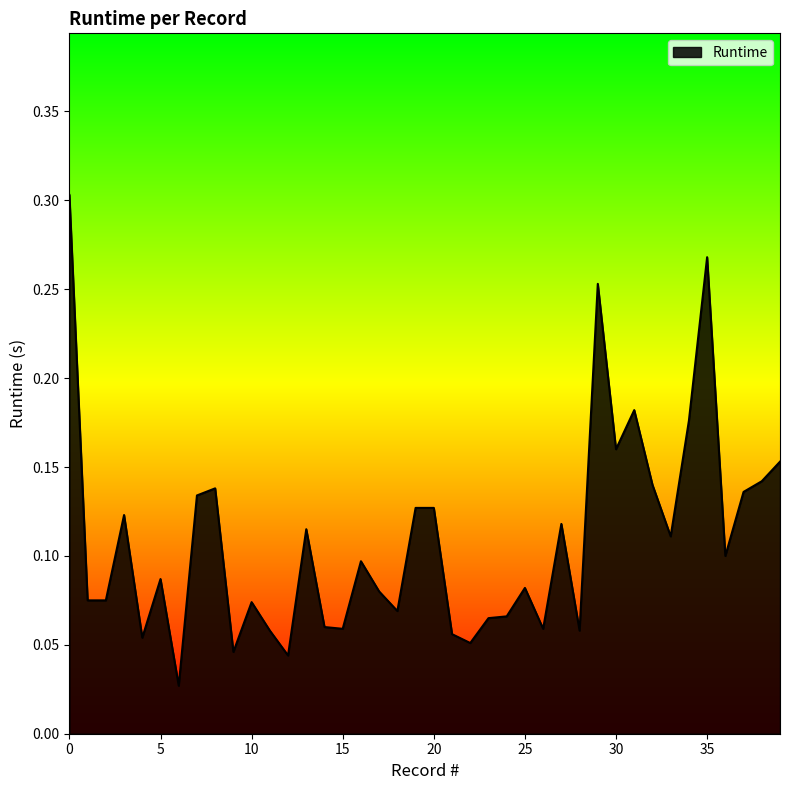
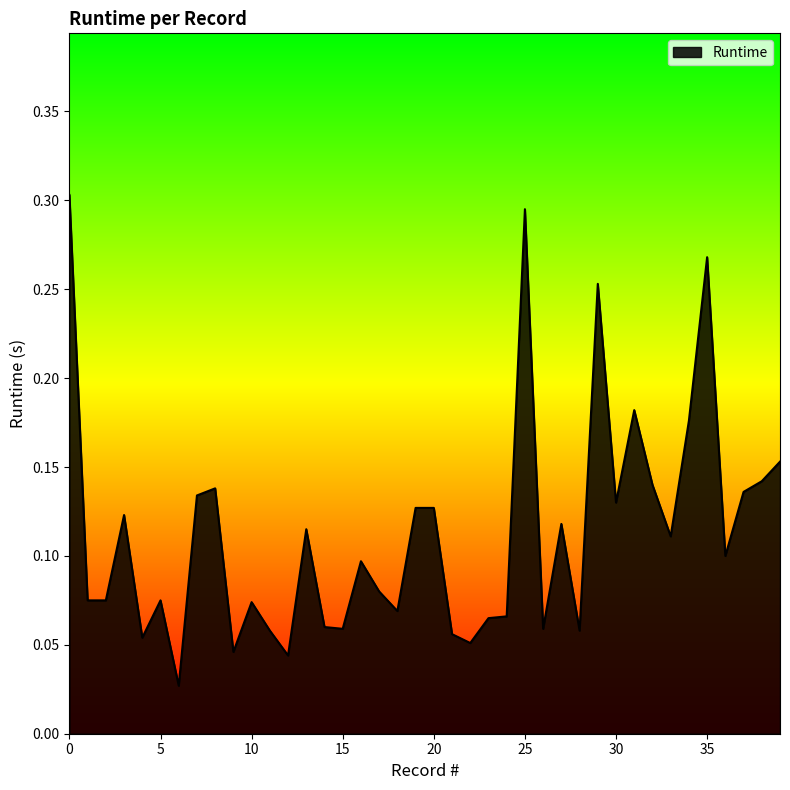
5: 0.087 -> 0.075
25: 0.082 -> 0.295
30: 0.16 -> 0.13
